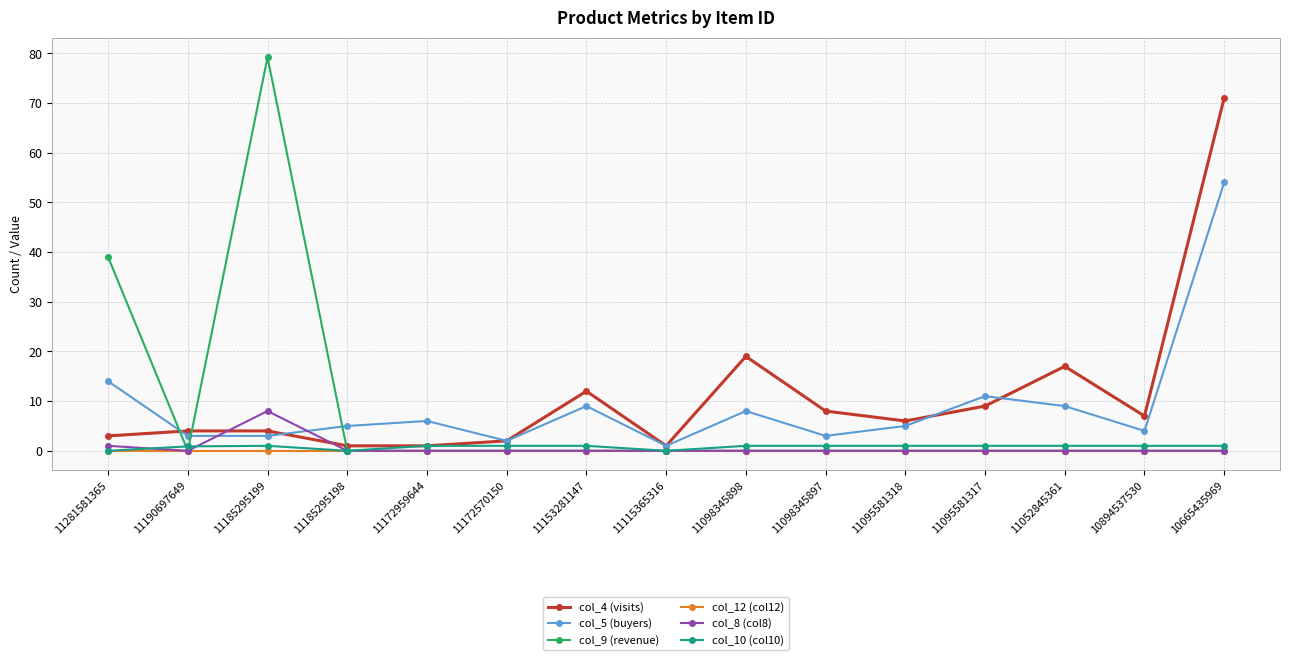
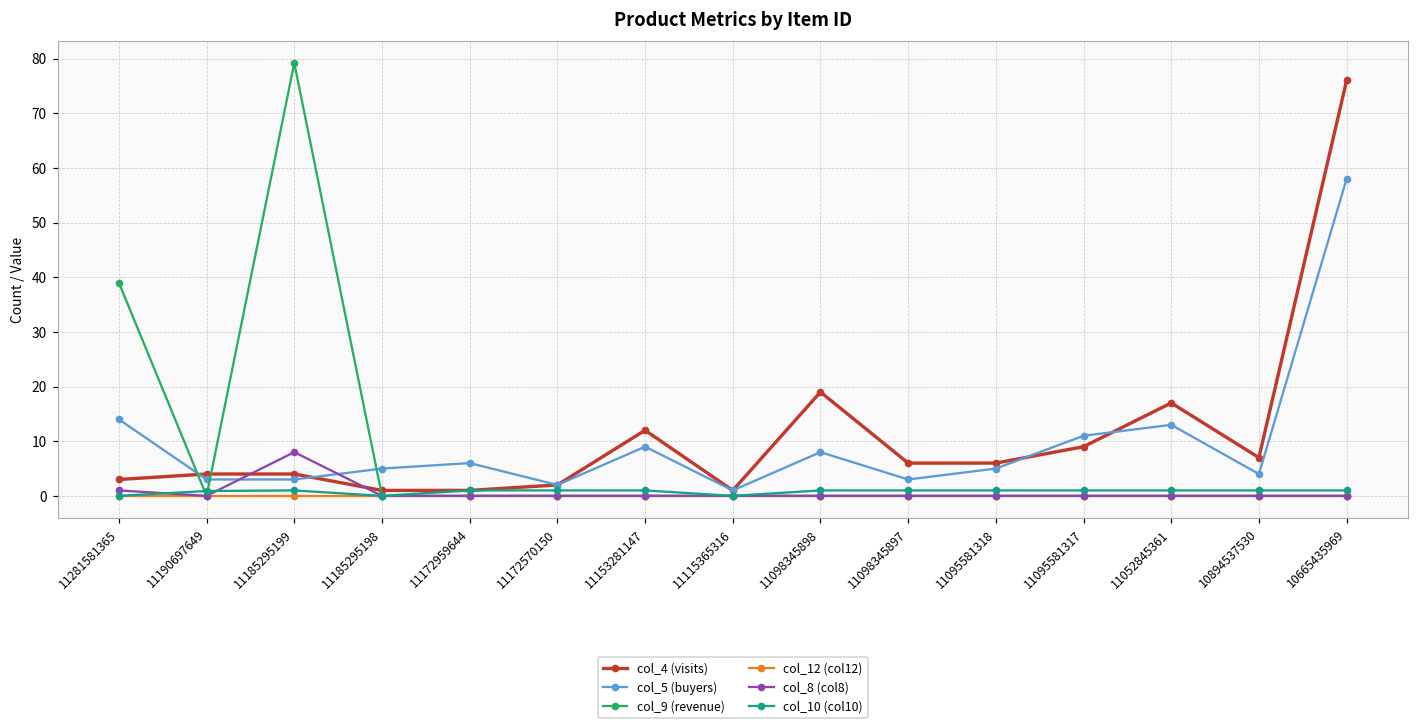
col_4 (visits), 11098345897: 8 -> 6
col_5 (buyers), 11052845361: 9 -> 13
col_4 (visits), 10665435969: 71 -> 76
col_5 (buyers), 10665435969: 54 -> 58
